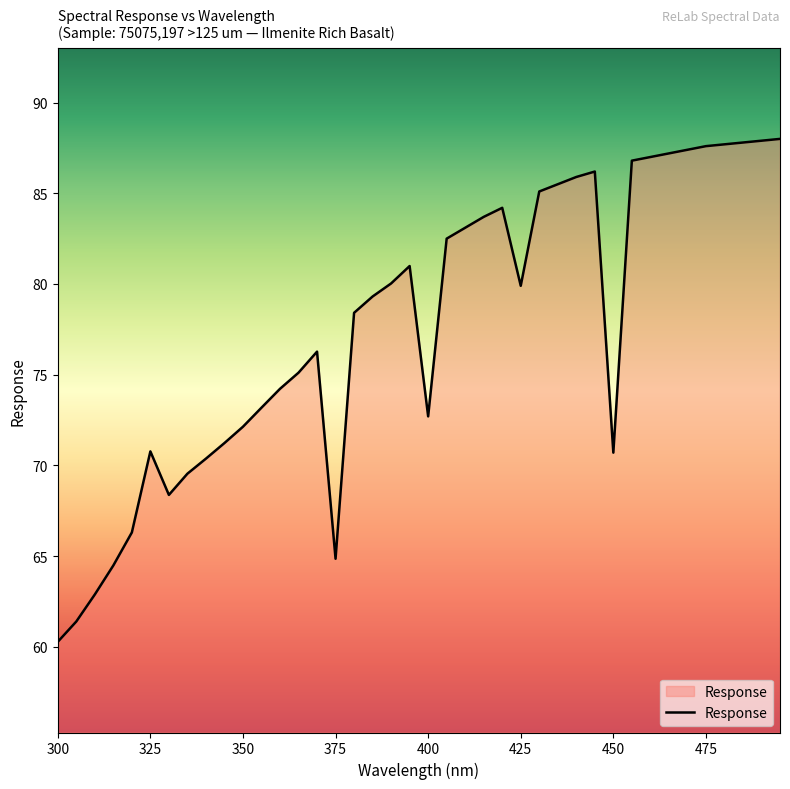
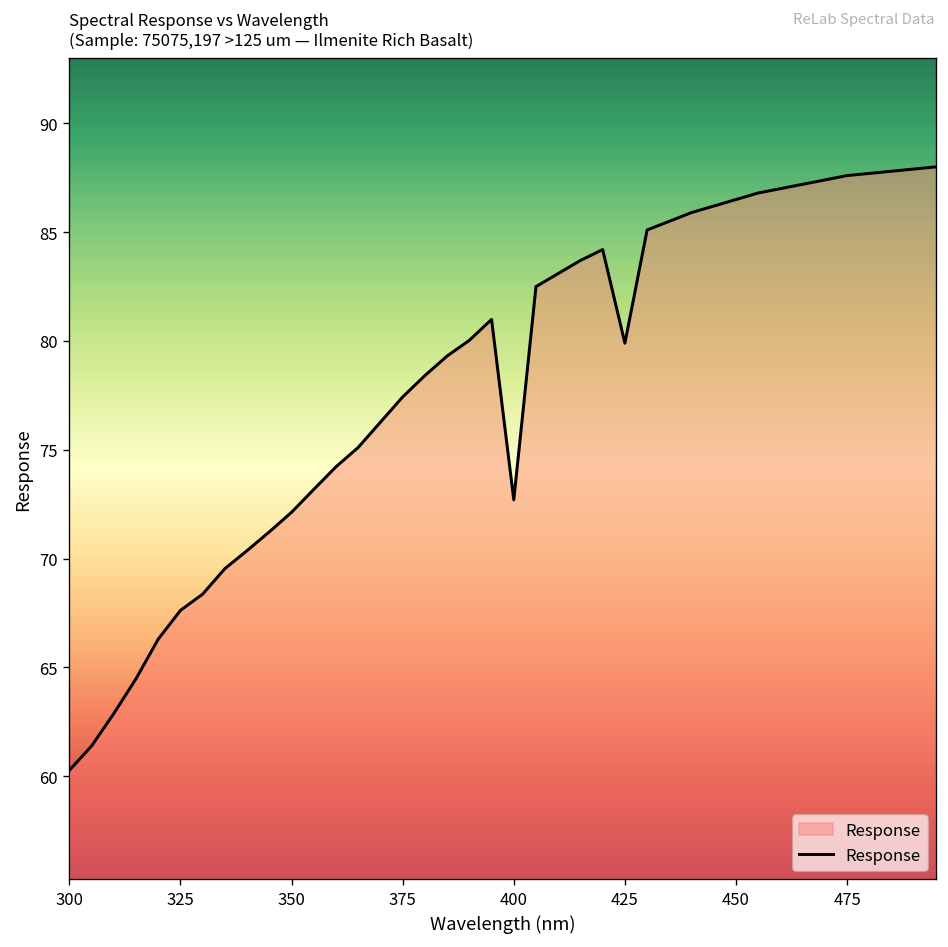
325: 70.8 -> 67.6
375: 64.9 -> 77.4
450: 70.7 -> 86.5
